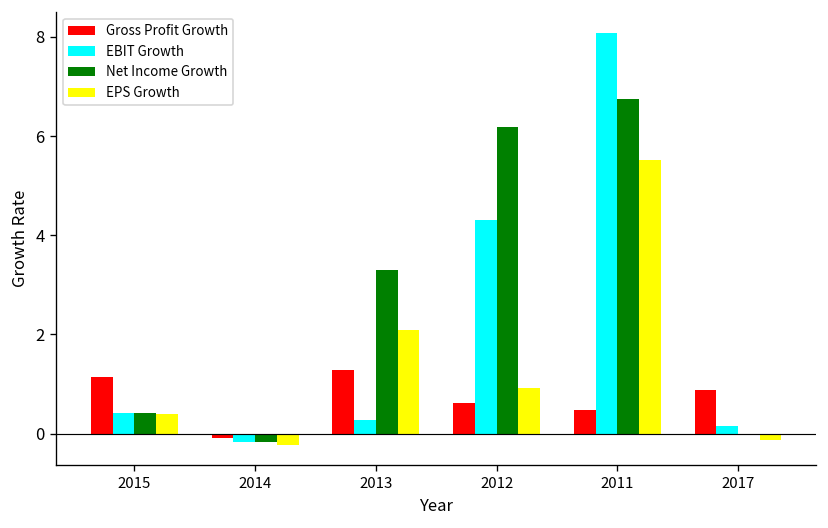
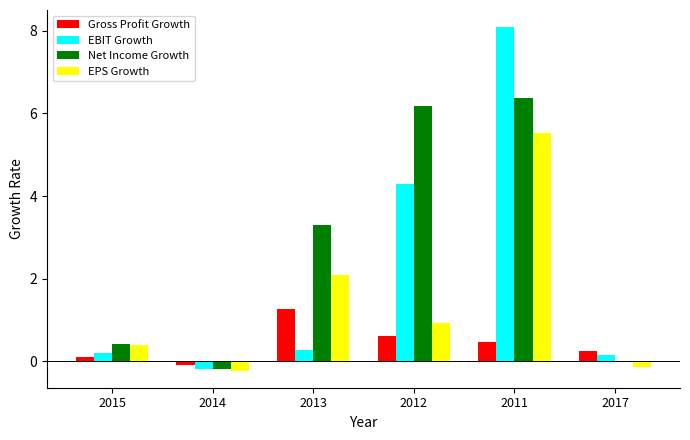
Gross Profit Growth, 2015: 1.1 -> 0.1
EBIT Growth, 2015: 0.4 -> 0.2
Net Income Growth, 2011: 6.7 -> 6.4
Gross Profit Growth, 2017: 0.9 -> 0.3
